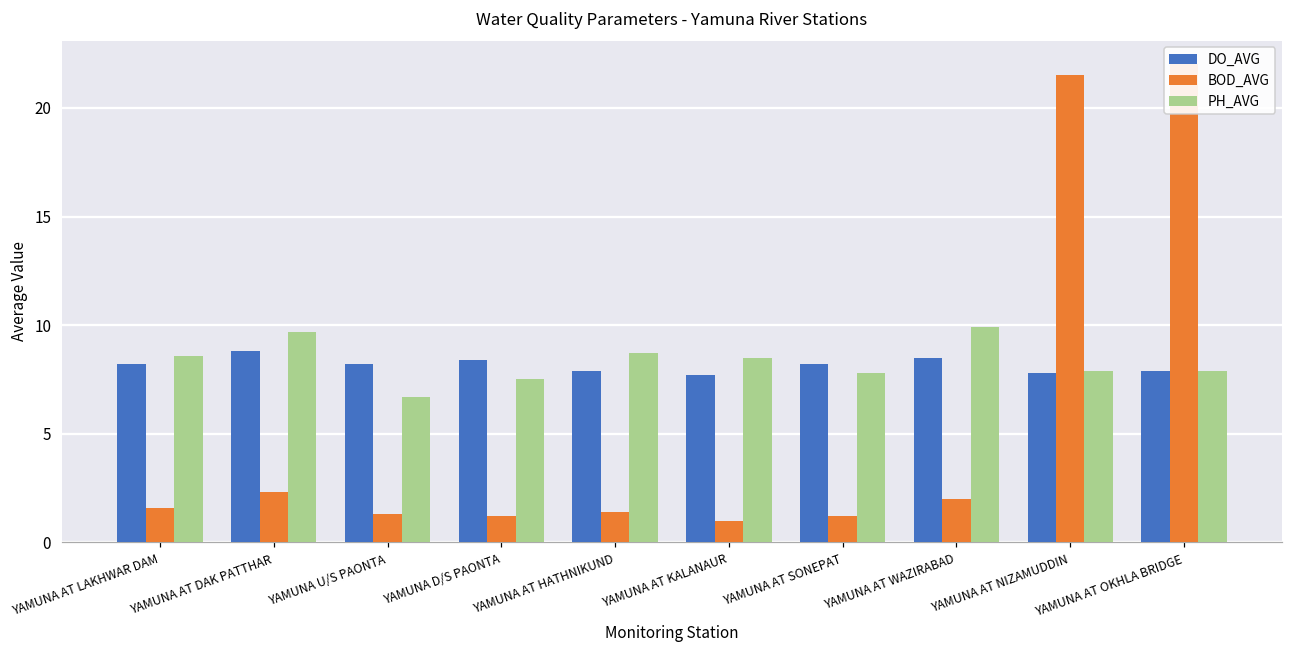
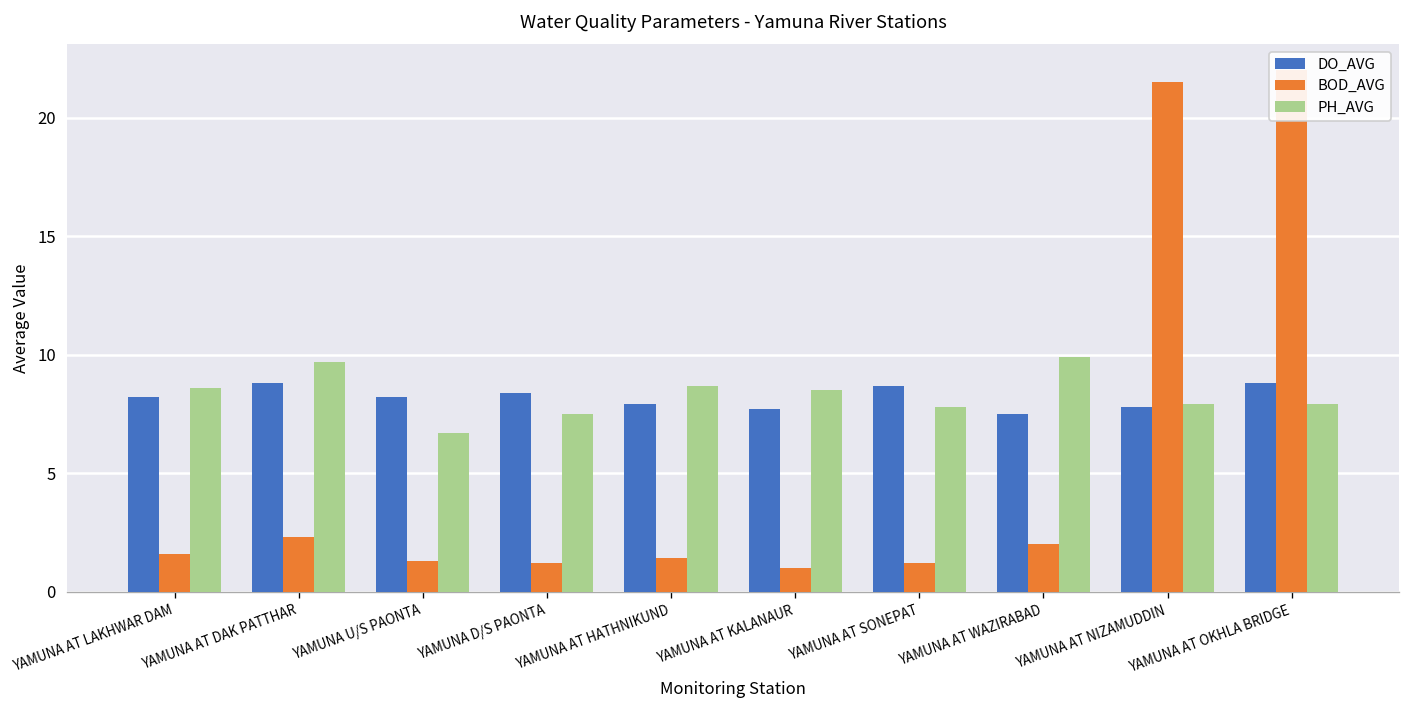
DO_AVG, YAMUNA AT SONEPAT: 8.2 -> 8.7
DO_AVG, YAMUNA AT WAZIRABAD: 8.5 -> 7.5
DO_AVG, YAMUNA AT OKHLA BRIDGE: 7.9 -> 8.8
